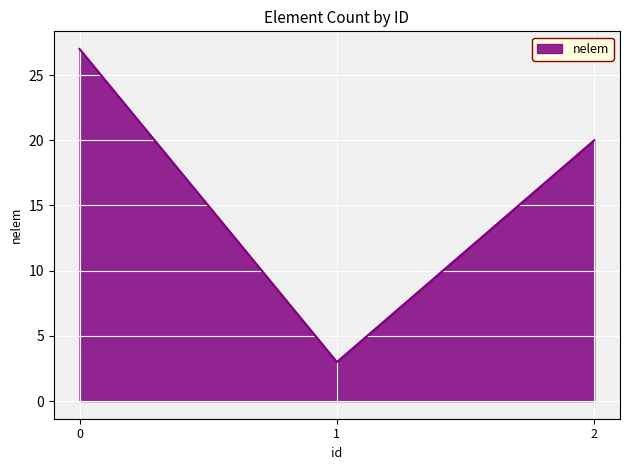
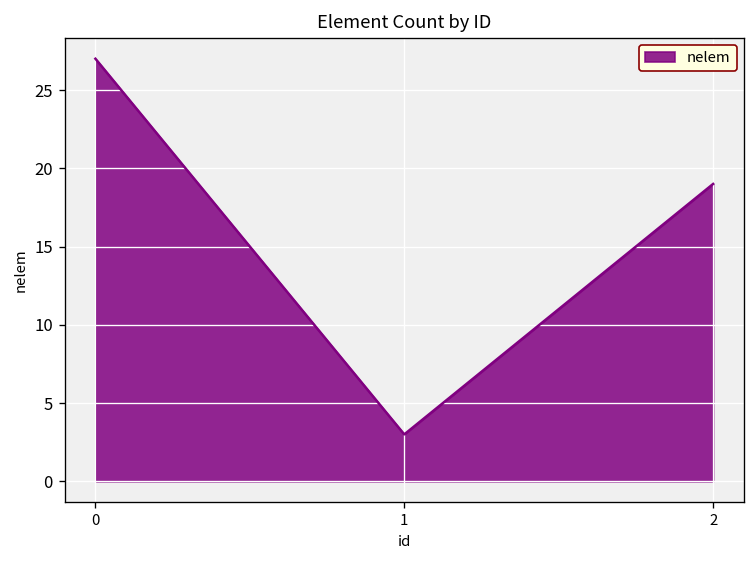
2: 20 -> 19
